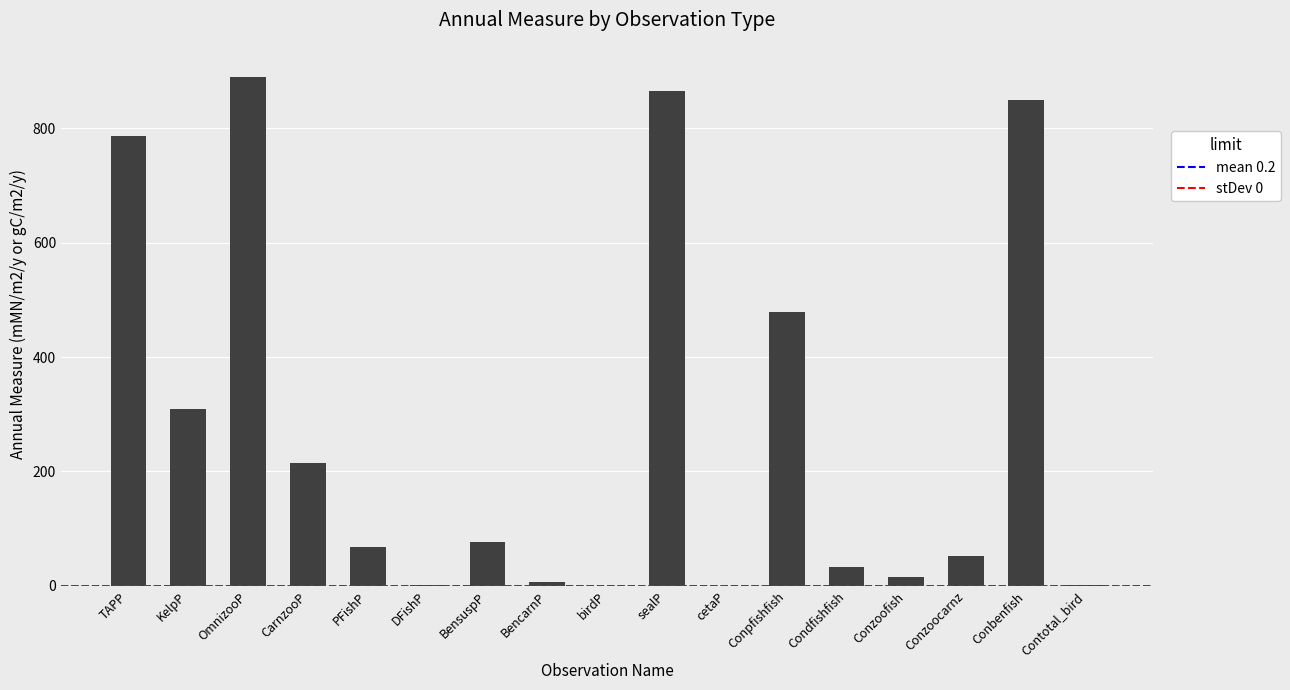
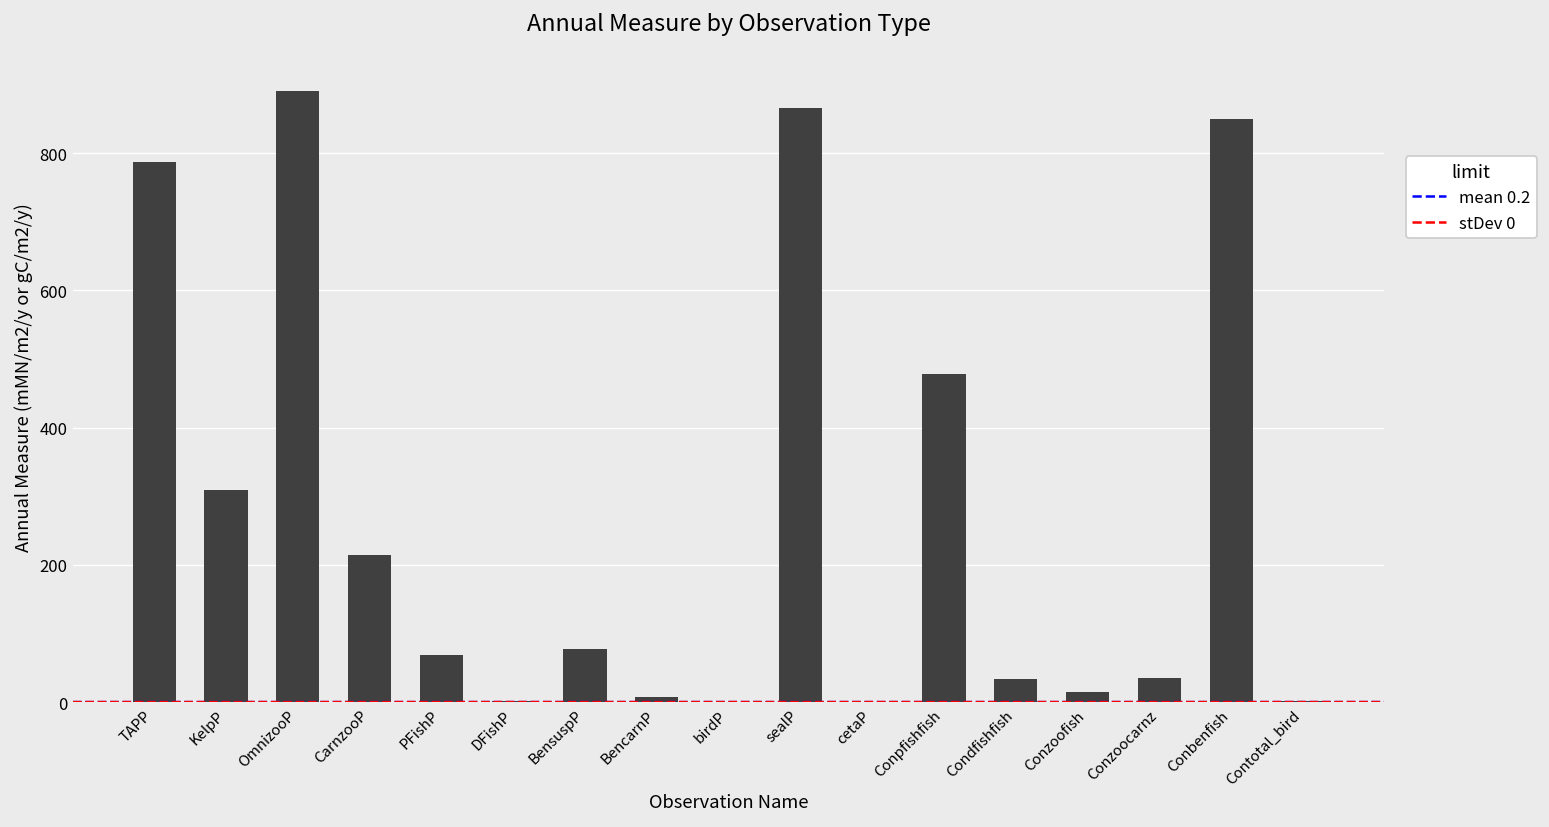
Conzoocarnz: 50 -> 30
